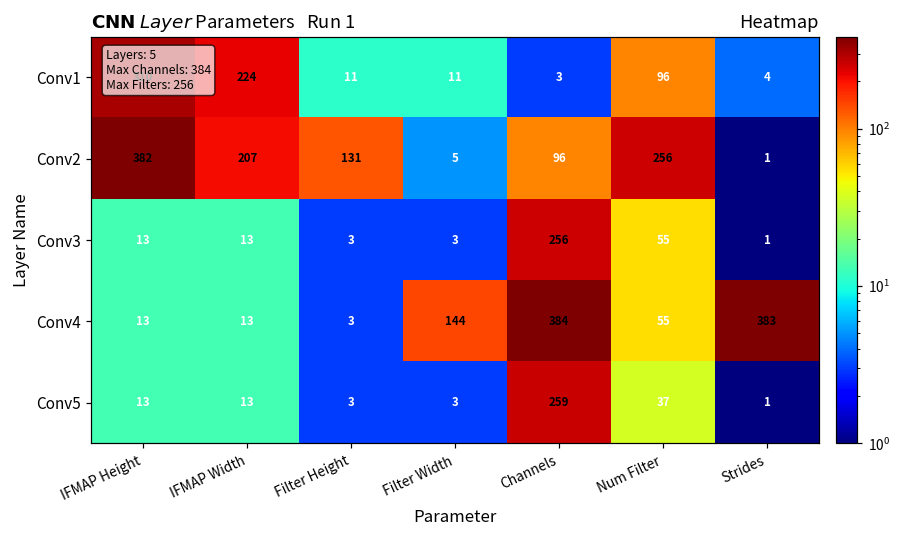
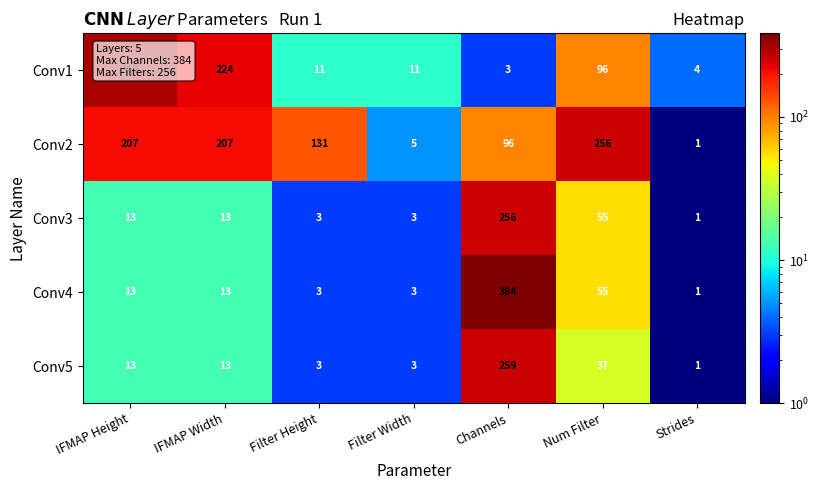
Conv2, IFMAP Height: 382 -> 207
Conv4, Filter Width: 144 -> 3
Conv4, Strides: 383 -> 1
